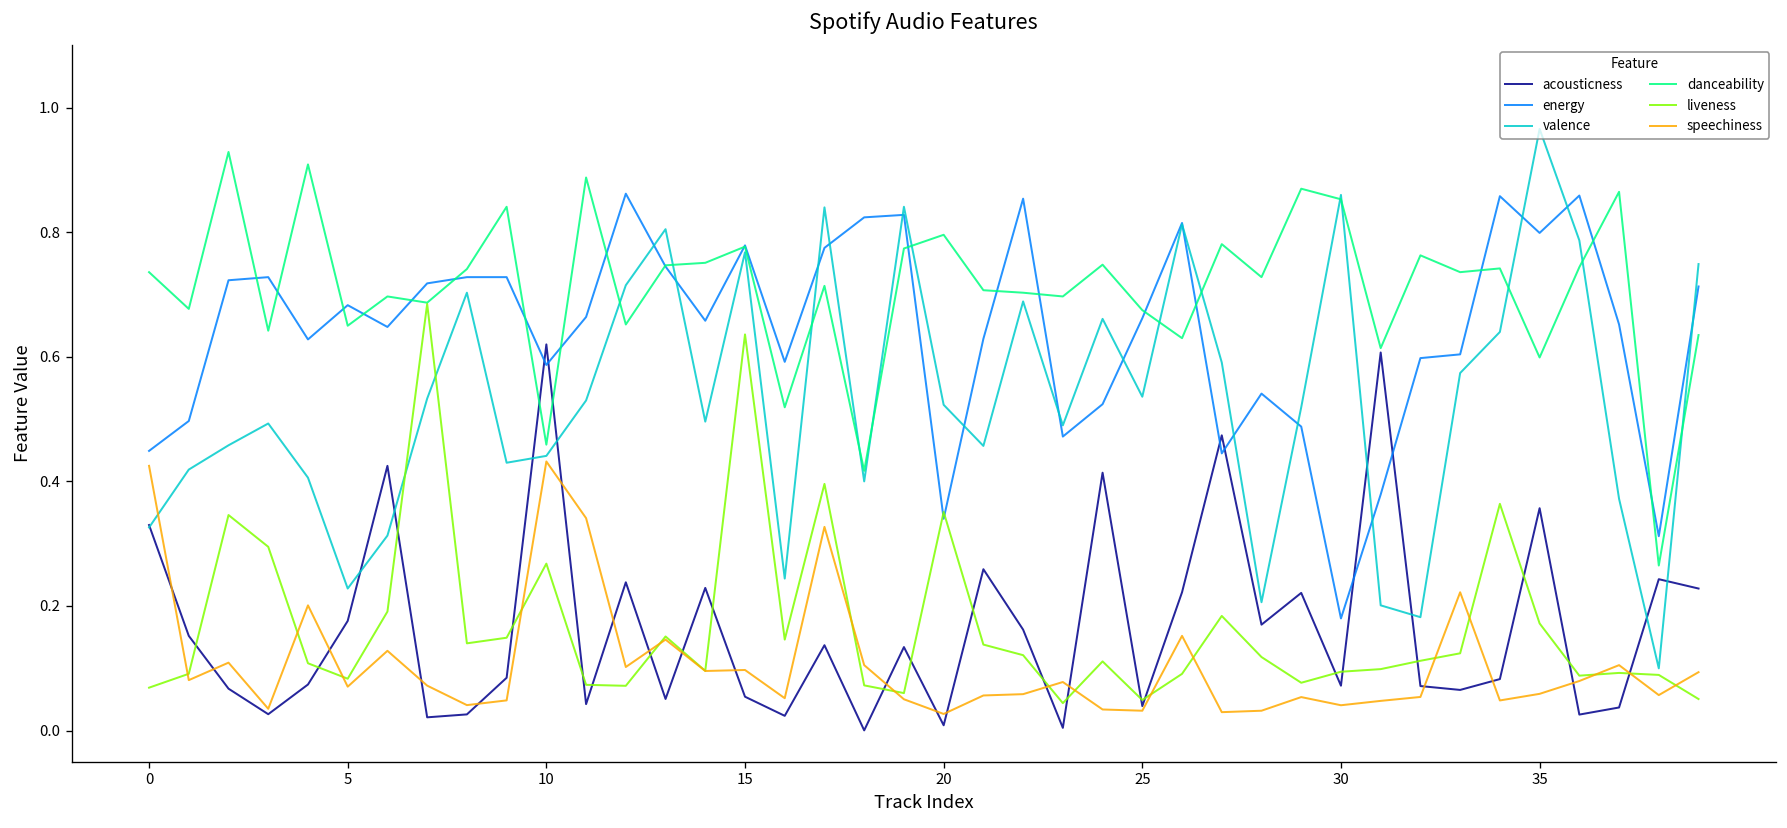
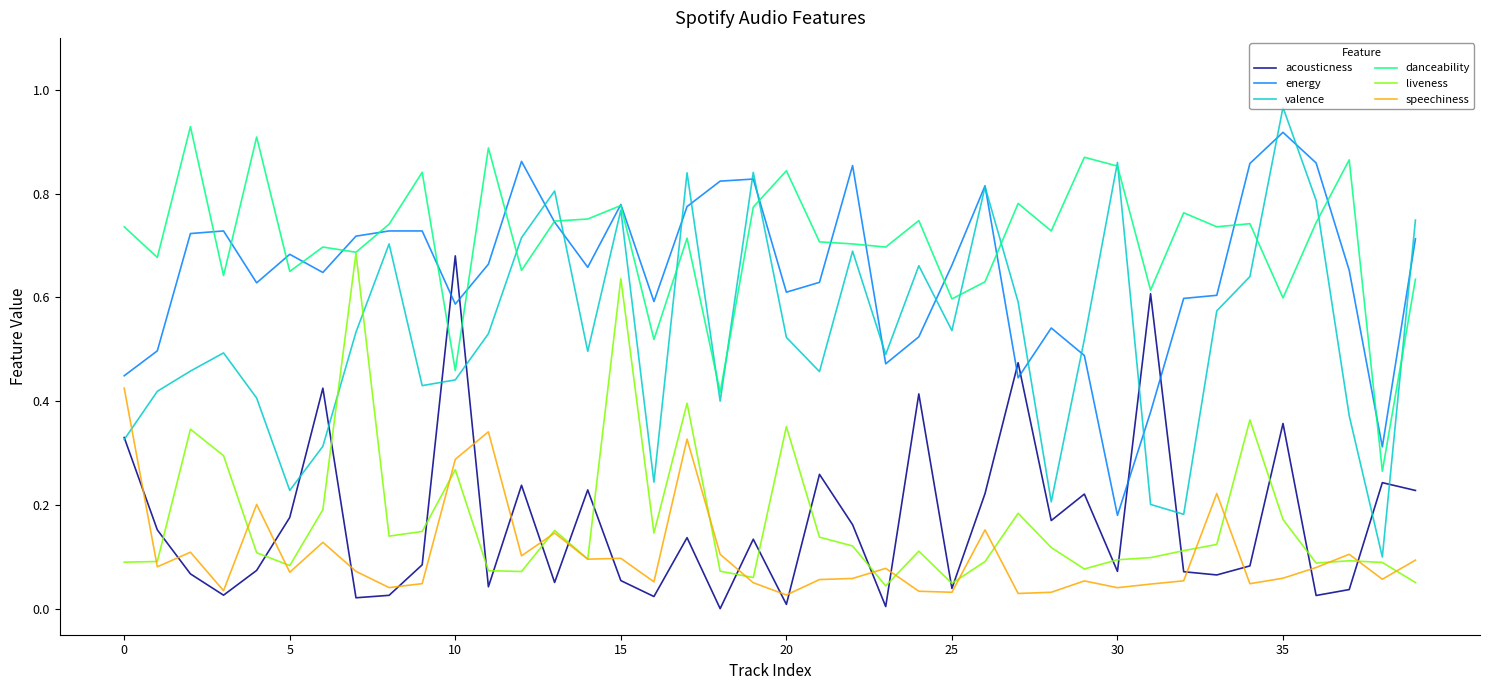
liveness, 0: 0.07 -> 0.09
acousticness, 10: 0.62 -> 0.68
speechiness, 10: 0.43 -> 0.29
energy, 20: 0.34 -> 0.61
danceability, 20: 0.80 -> 0.84
danceability, 25: 0.68 -> 0.60
energy, 35: 0.80 -> 0.92
